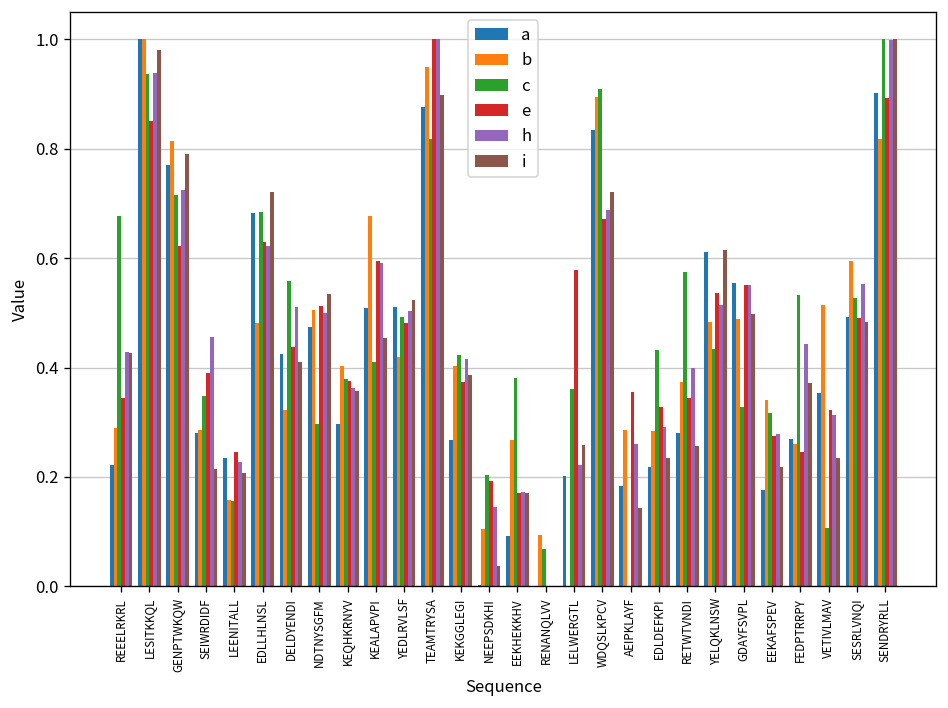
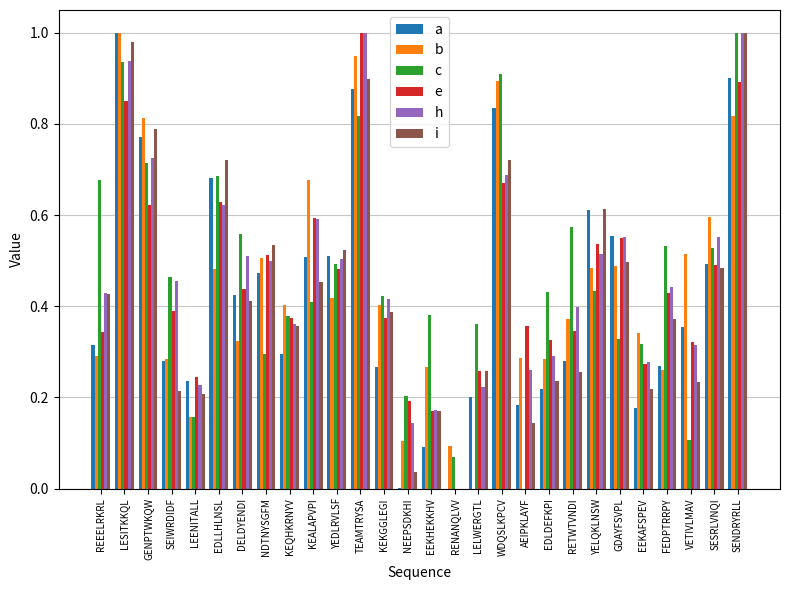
a, REEELRKRL: 0.22 -> 0.32
c, SEIWRDIDF: 0.35 -> 0.47
e, LELWERGTL: 0.58 -> 0.26
e, FEDPTRRPY: 0.25 -> 0.43
